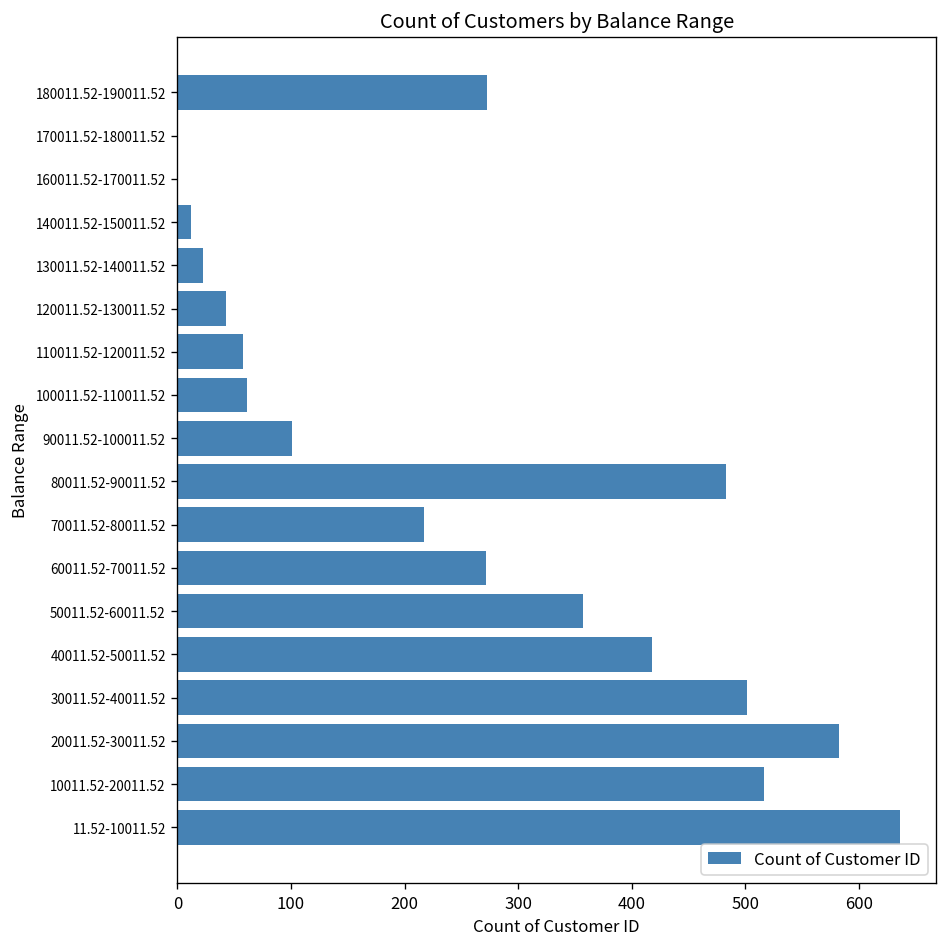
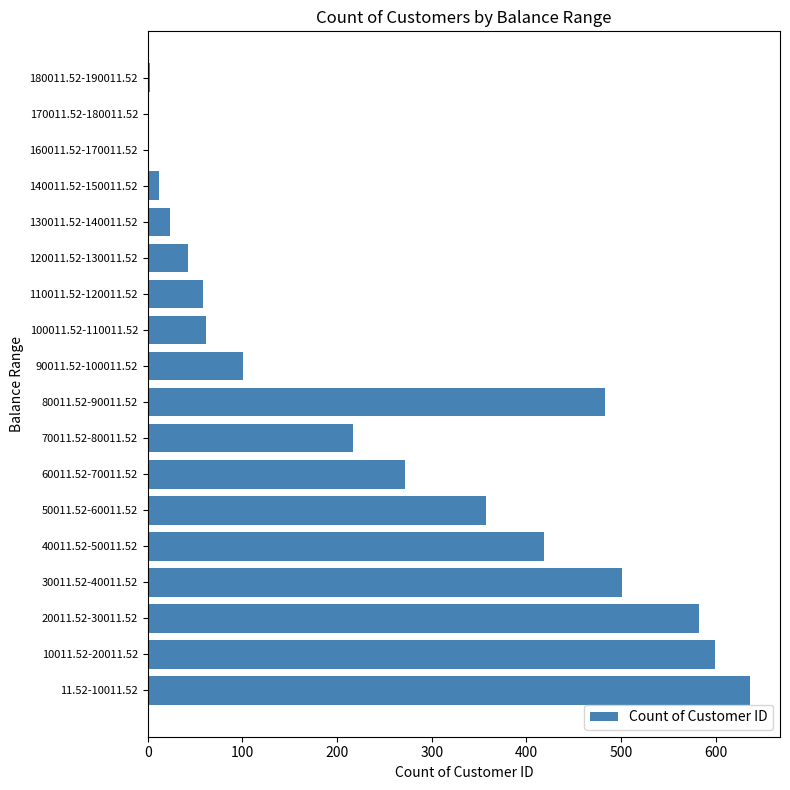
180011.52-190011.52: 270 -> 0
10011.52-20011.52: 520 -> 600
